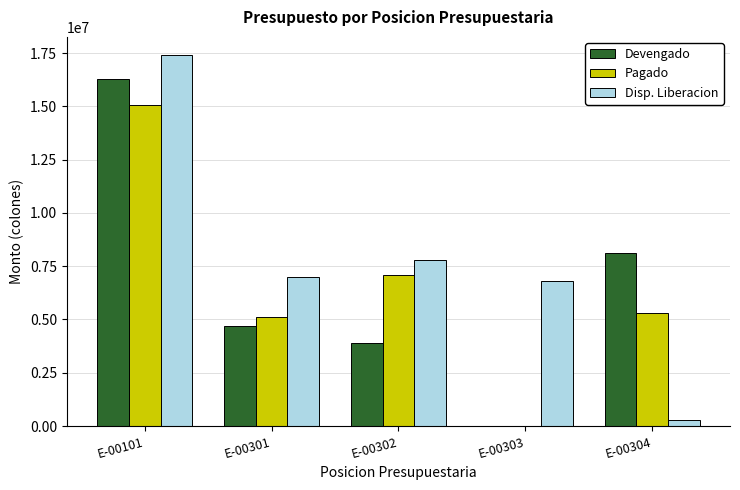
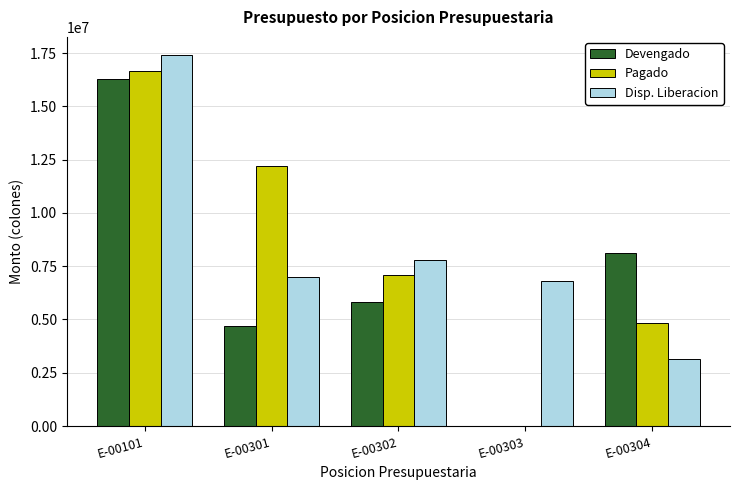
Pagado, E-00101: 15100000 -> 16600000
Pagado, E-00301: 5100000 -> 12200000
Devengado, E-00302: 3900000 -> 5800000
Pagado, E-00304: 5300000 -> 4800000
Disp. Liberacion, E-00304: 300000 -> 3100000
